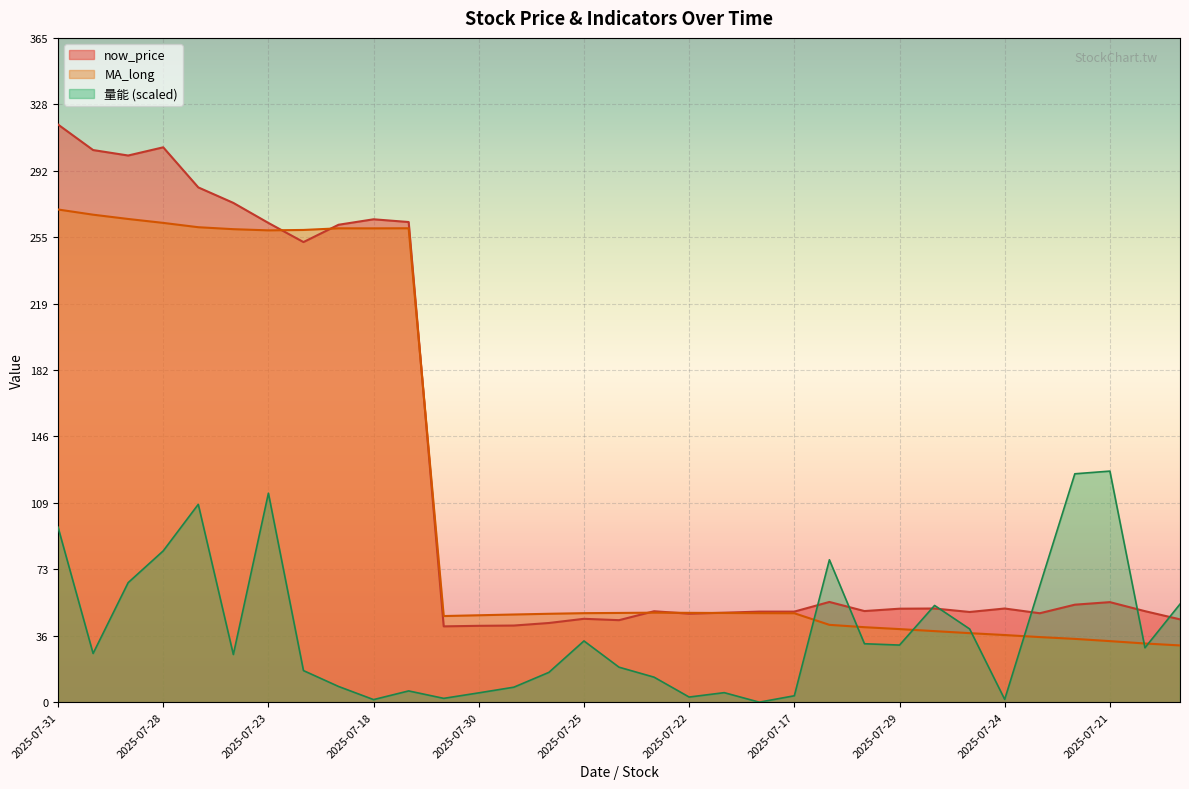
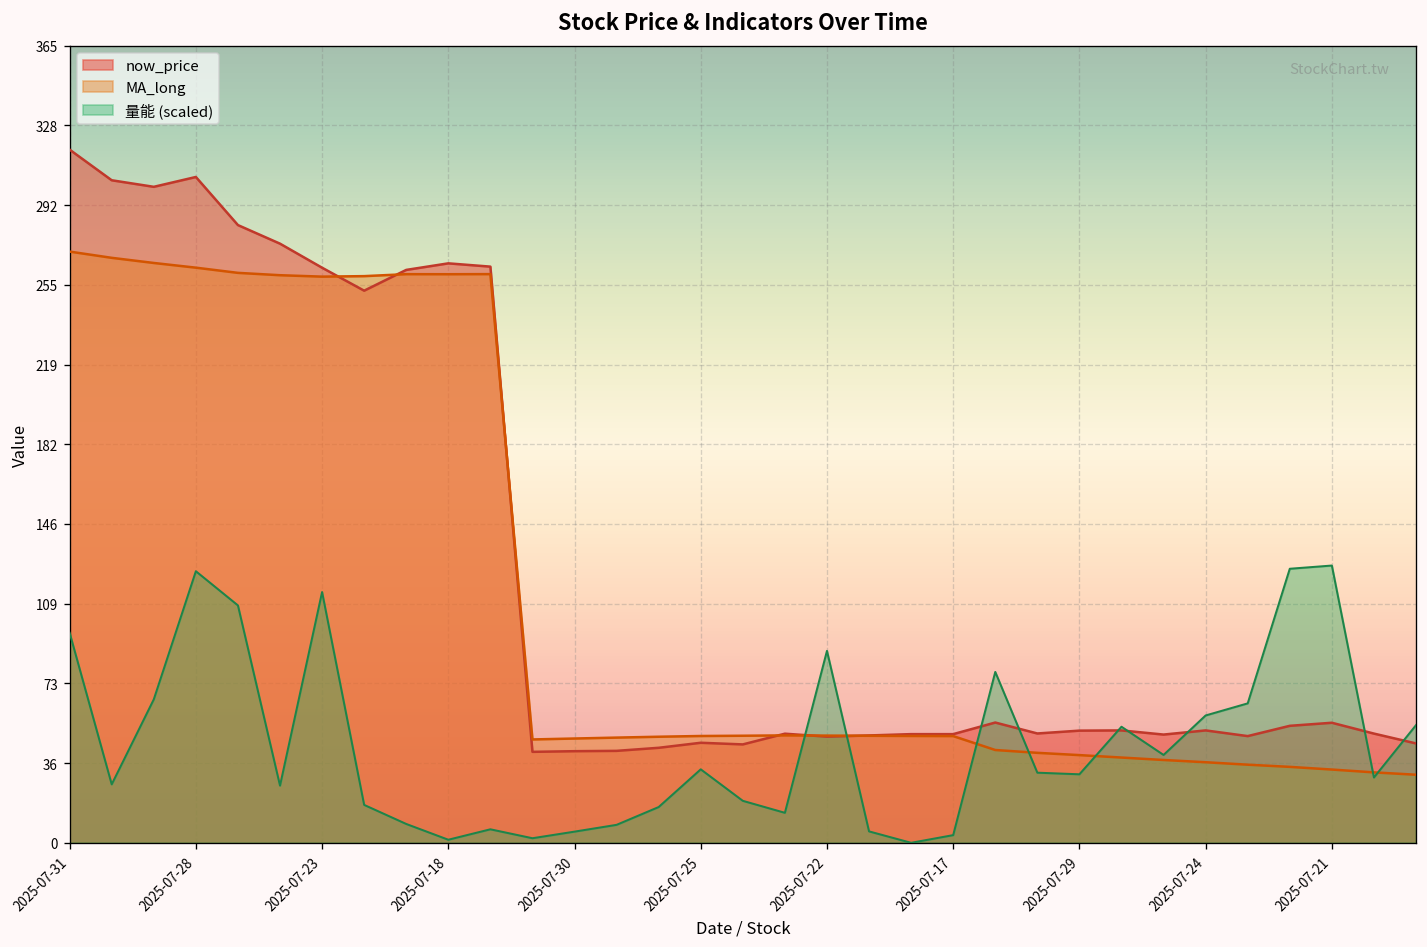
量能 (scaled), 2025-07-28: 83 -> 124
量能 (scaled), 2025-07-22: 3 -> 88
量能 (scaled), 2025-07-24: 2 -> 58
